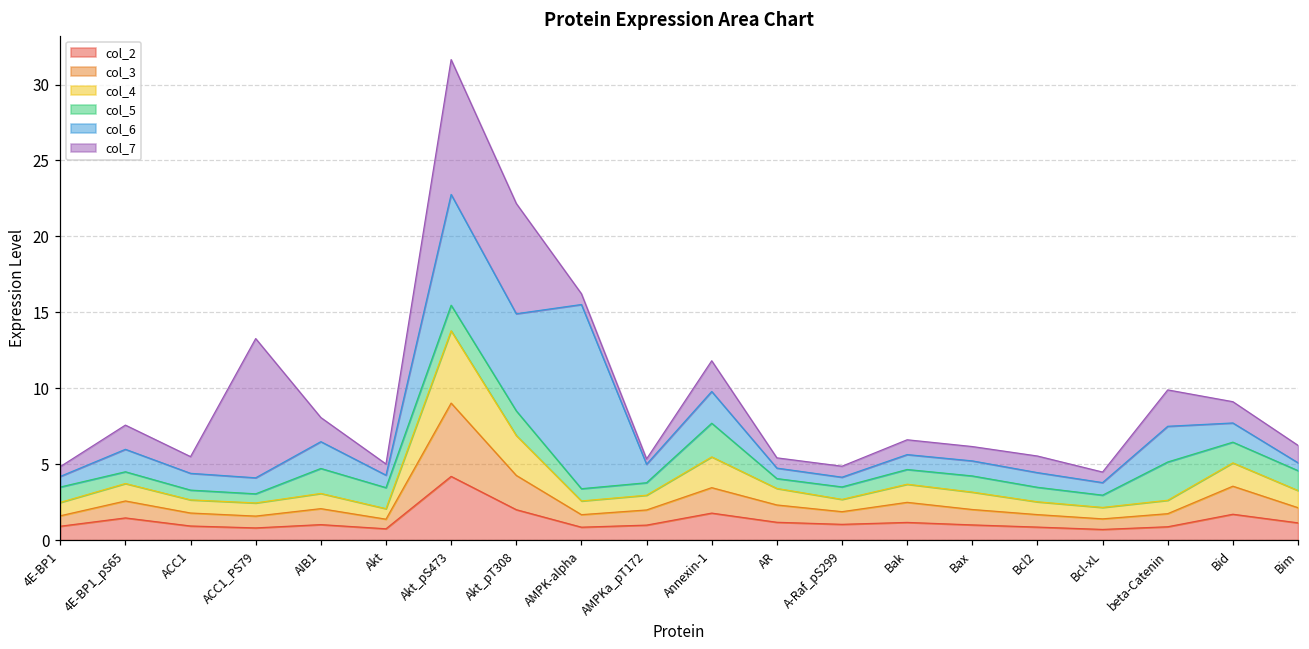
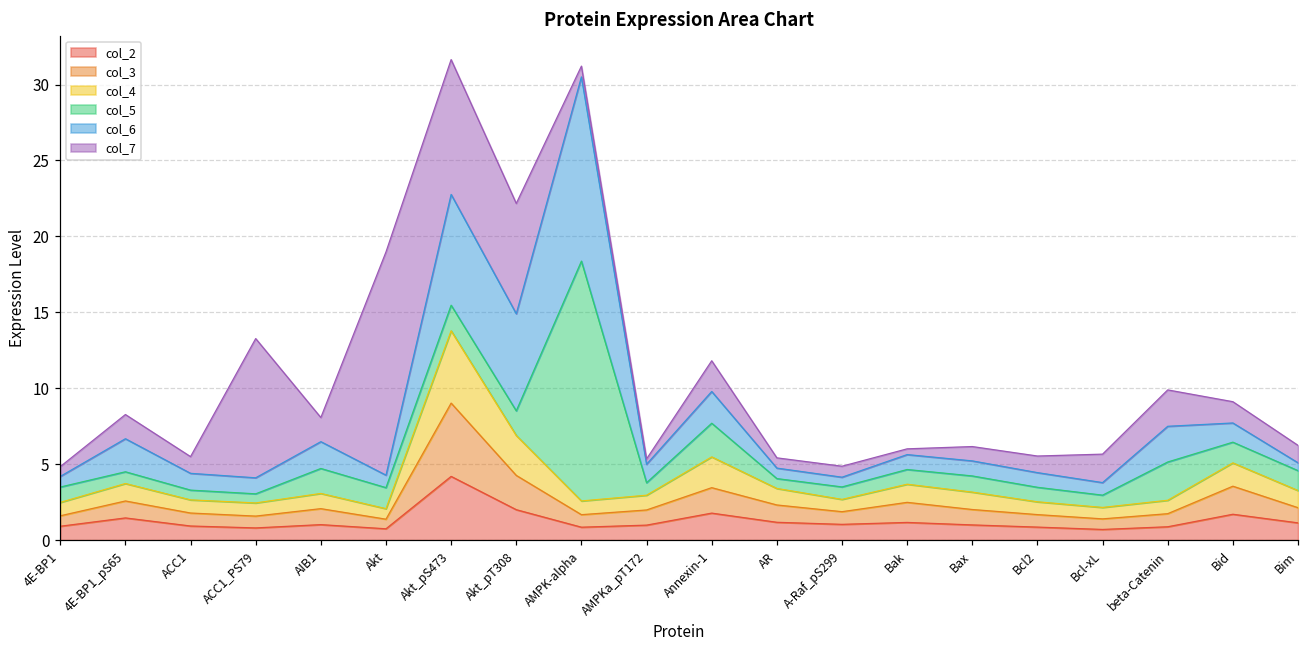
col_6, 4E-BP1_pS65: 1.5 -> 2.2
col_7, Akt: 0.7 -> 14.7
col_5, AMPK-alpha: 0.8 -> 15.8
col_7, Bak: 1.0 -> 0.4
col_7, Bcl-xL: 0.7 -> 1.9
